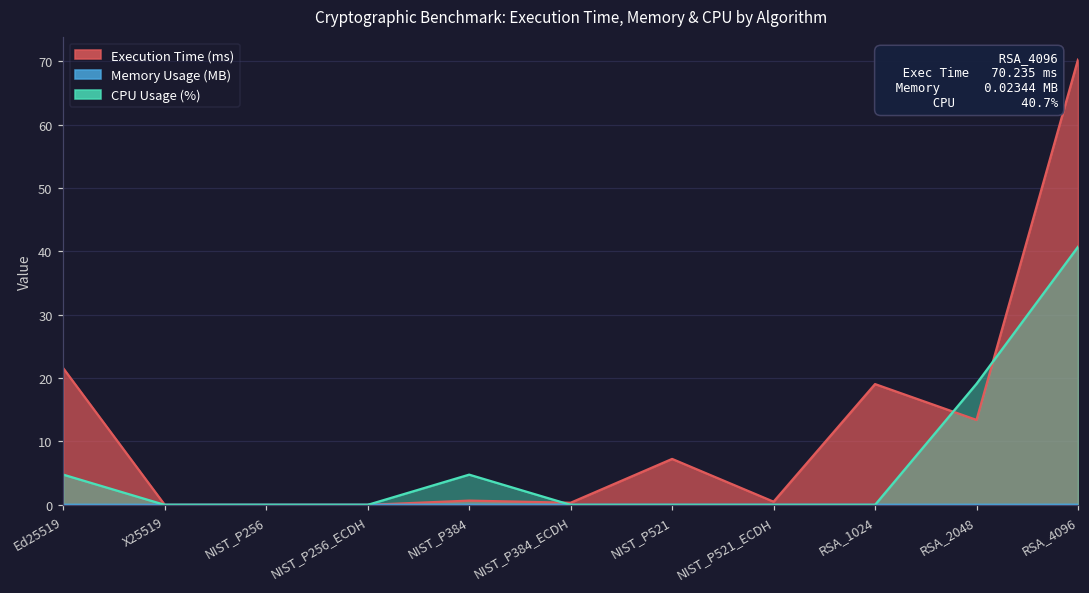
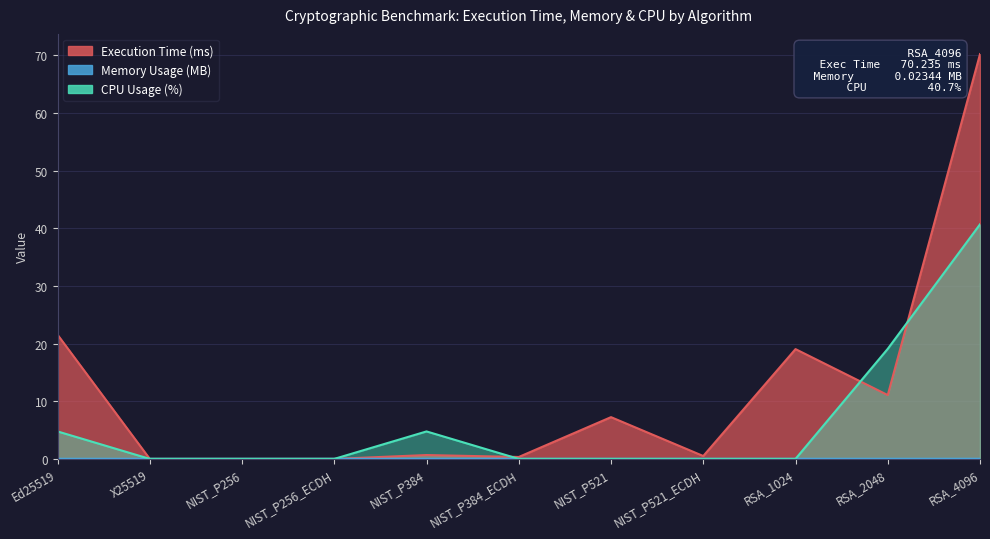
Execution Time (ms), RSA_2048: 13 -> 11
